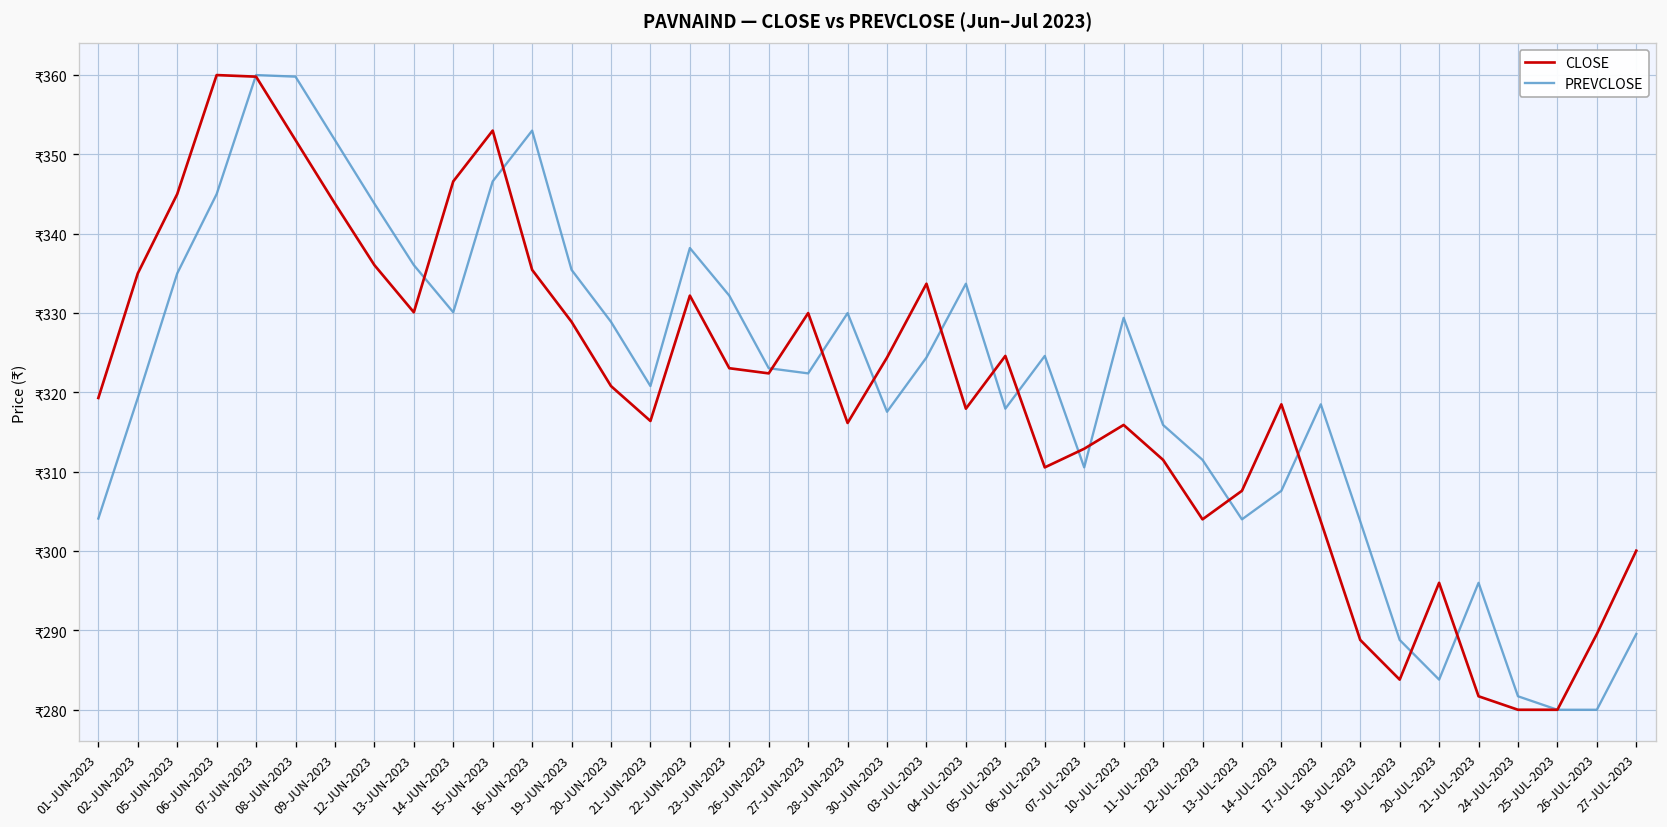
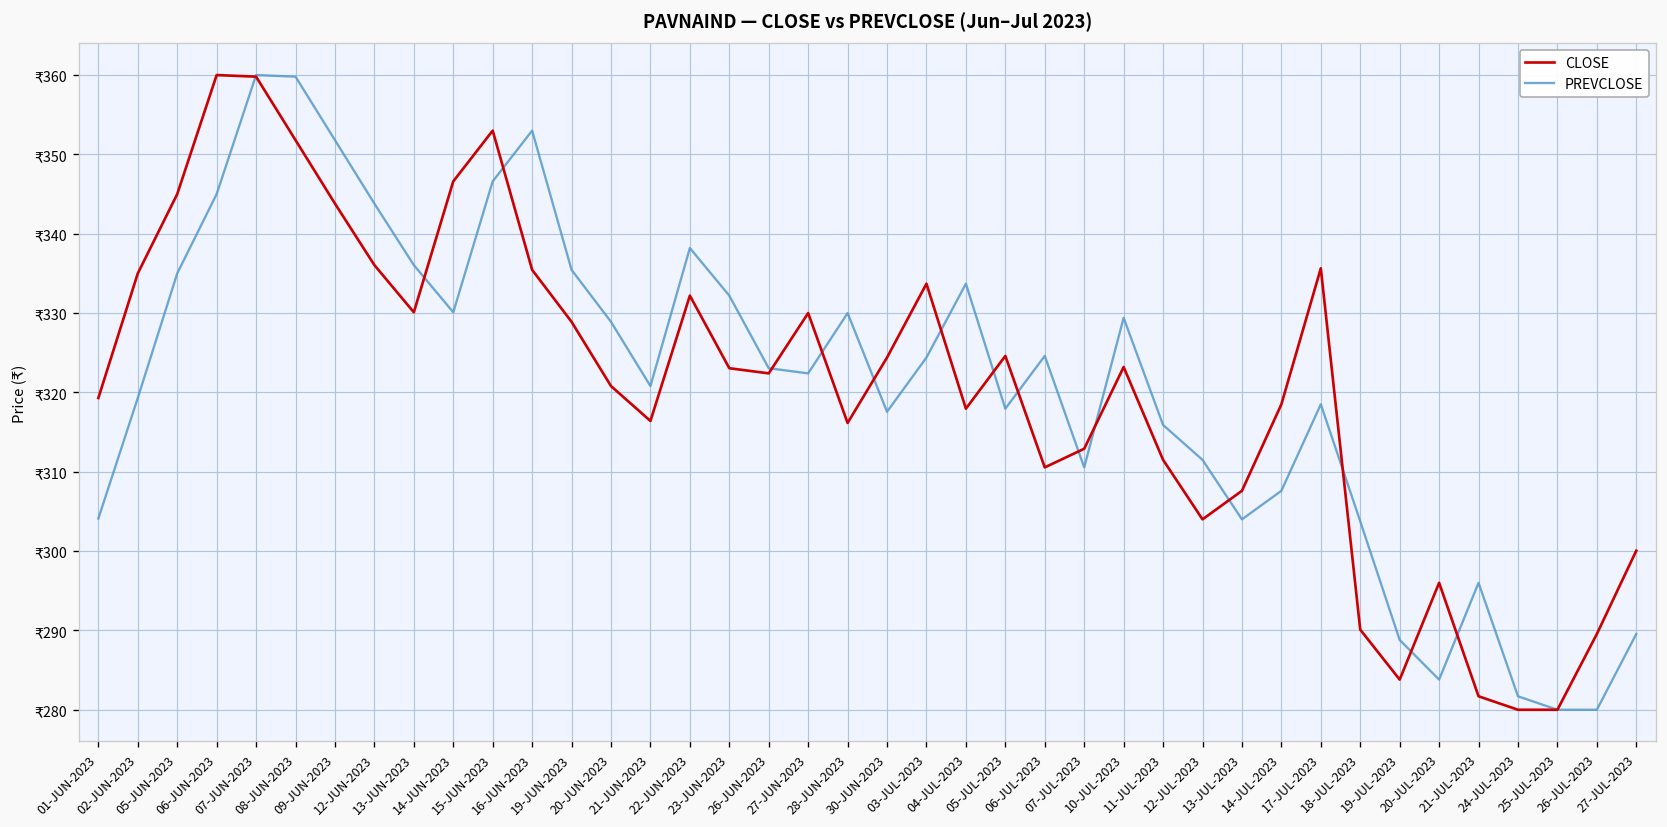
CLOSE, 10-JUL-2023: ₹316 -> ₹323
CLOSE, 17-JUL-2023: ₹304 -> ₹336
CLOSE, 18-JUL-2023: ₹289 -> ₹290
